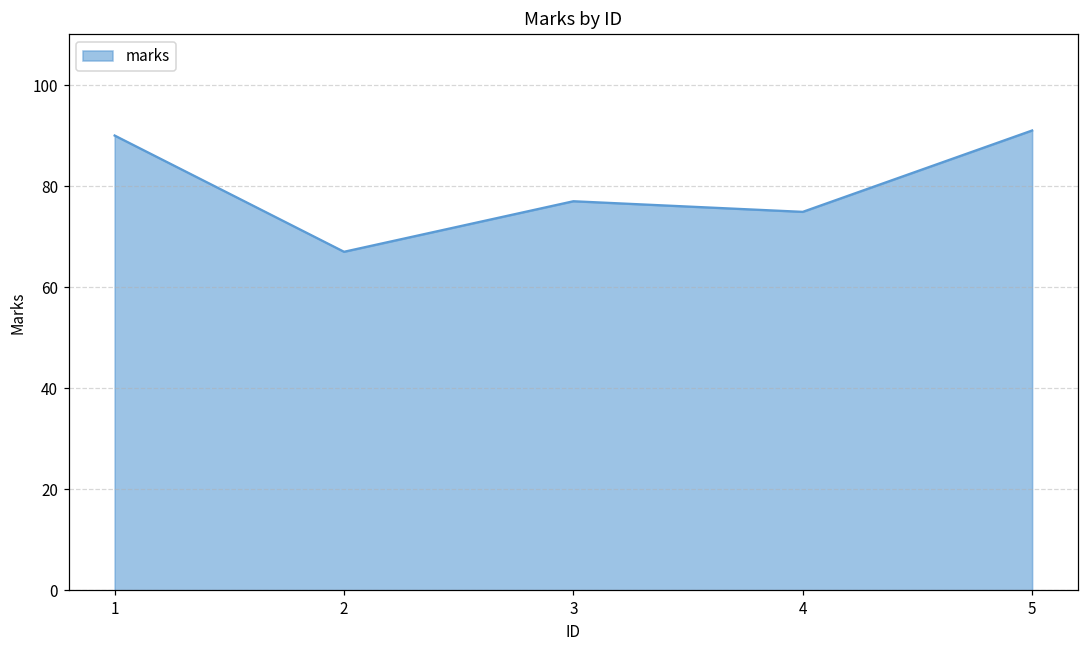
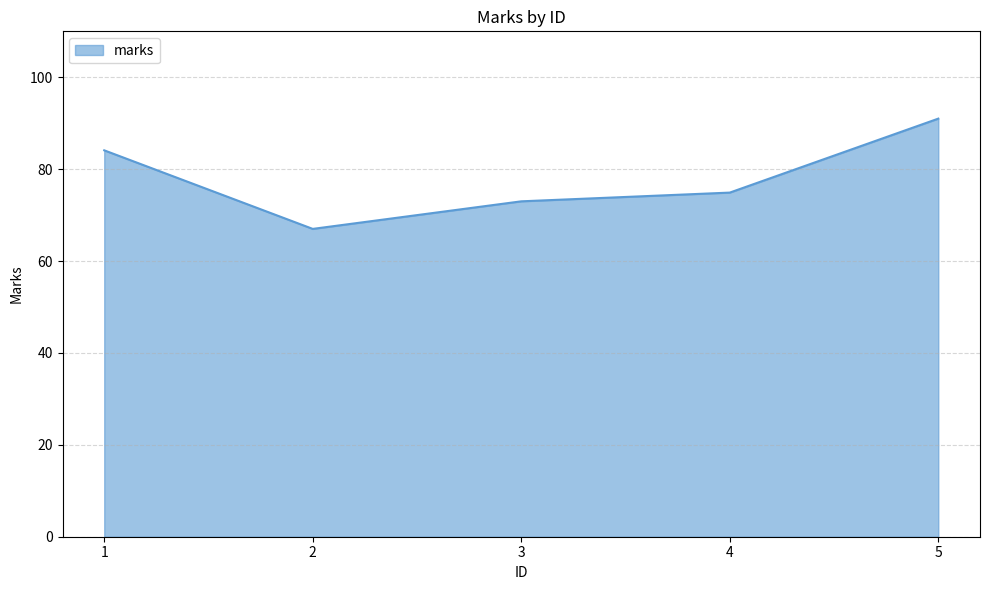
1: 90 -> 84
3: 77 -> 73
